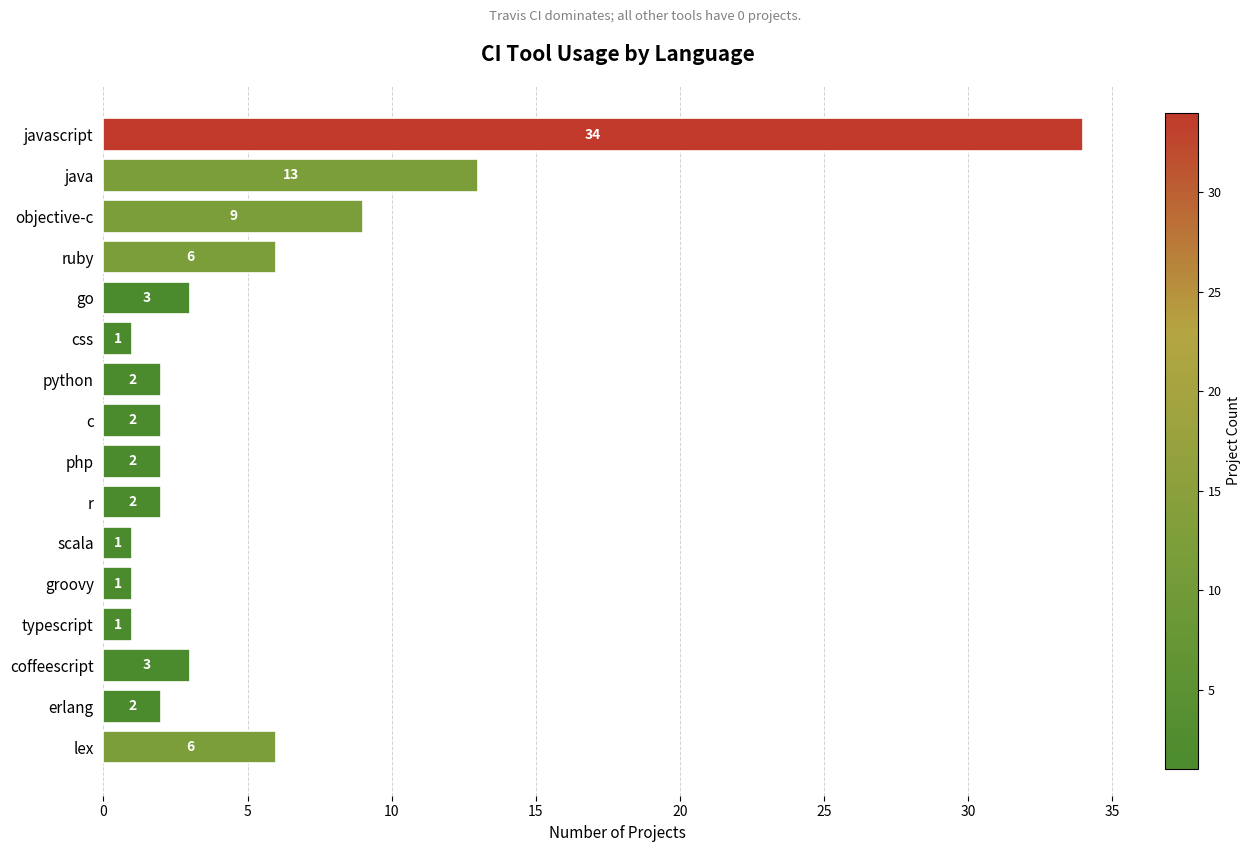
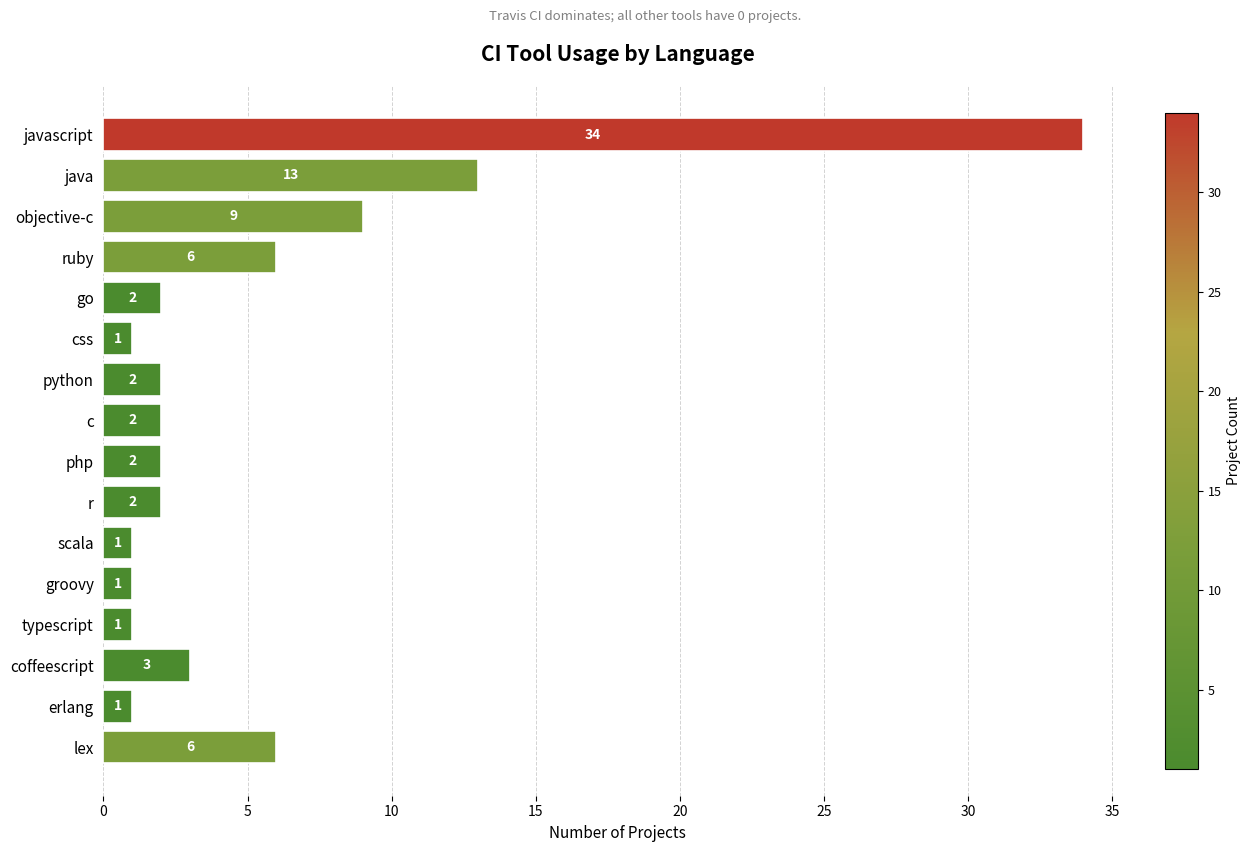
go: 3 -> 2
erlang: 2 -> 1
